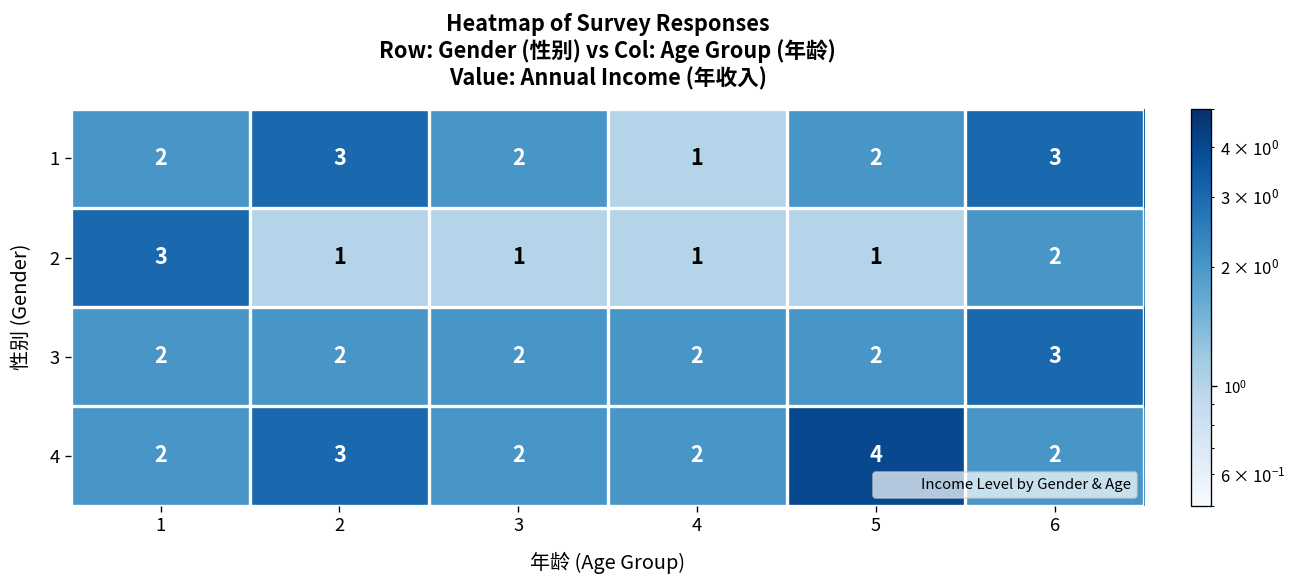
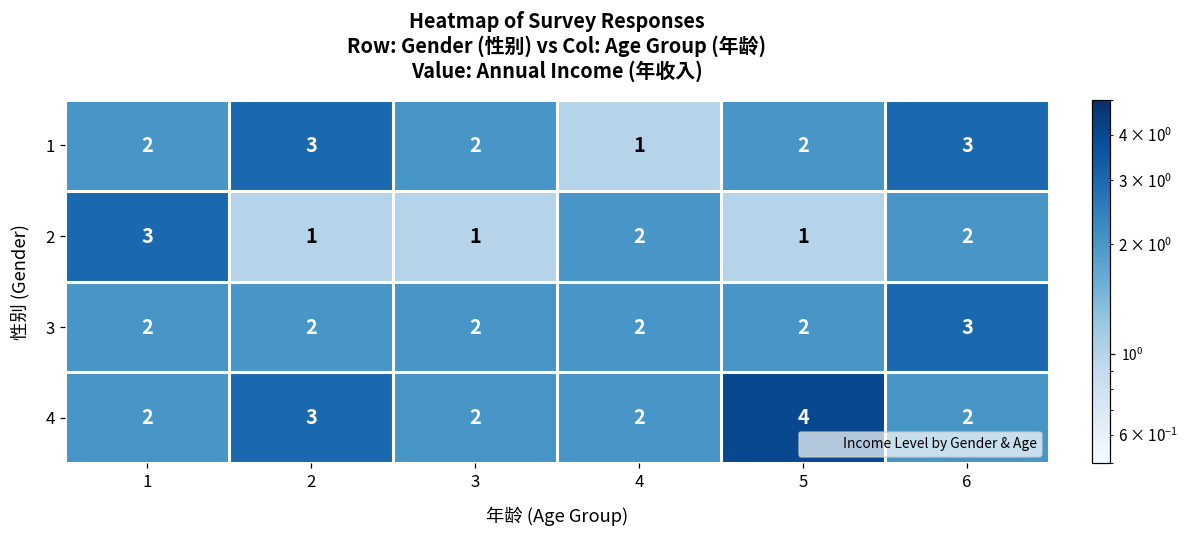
2, 4: 1 -> 2
